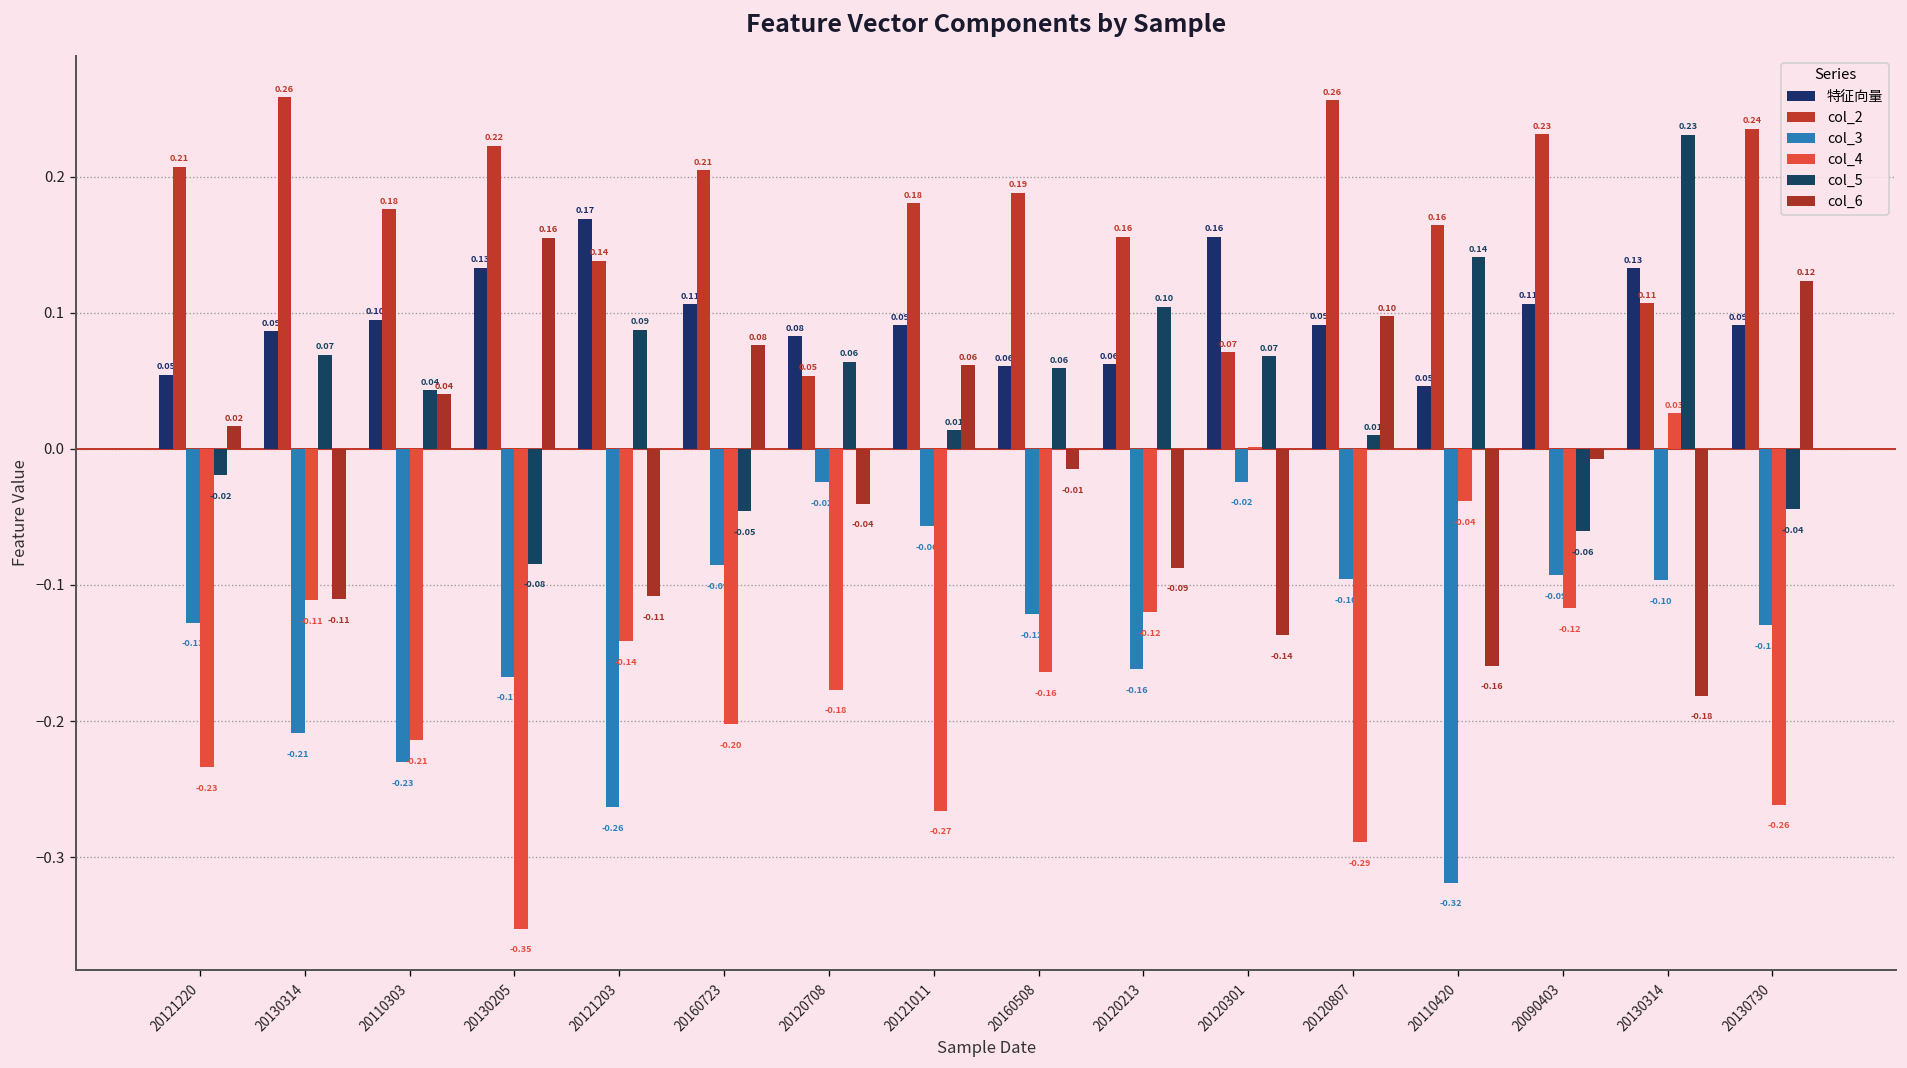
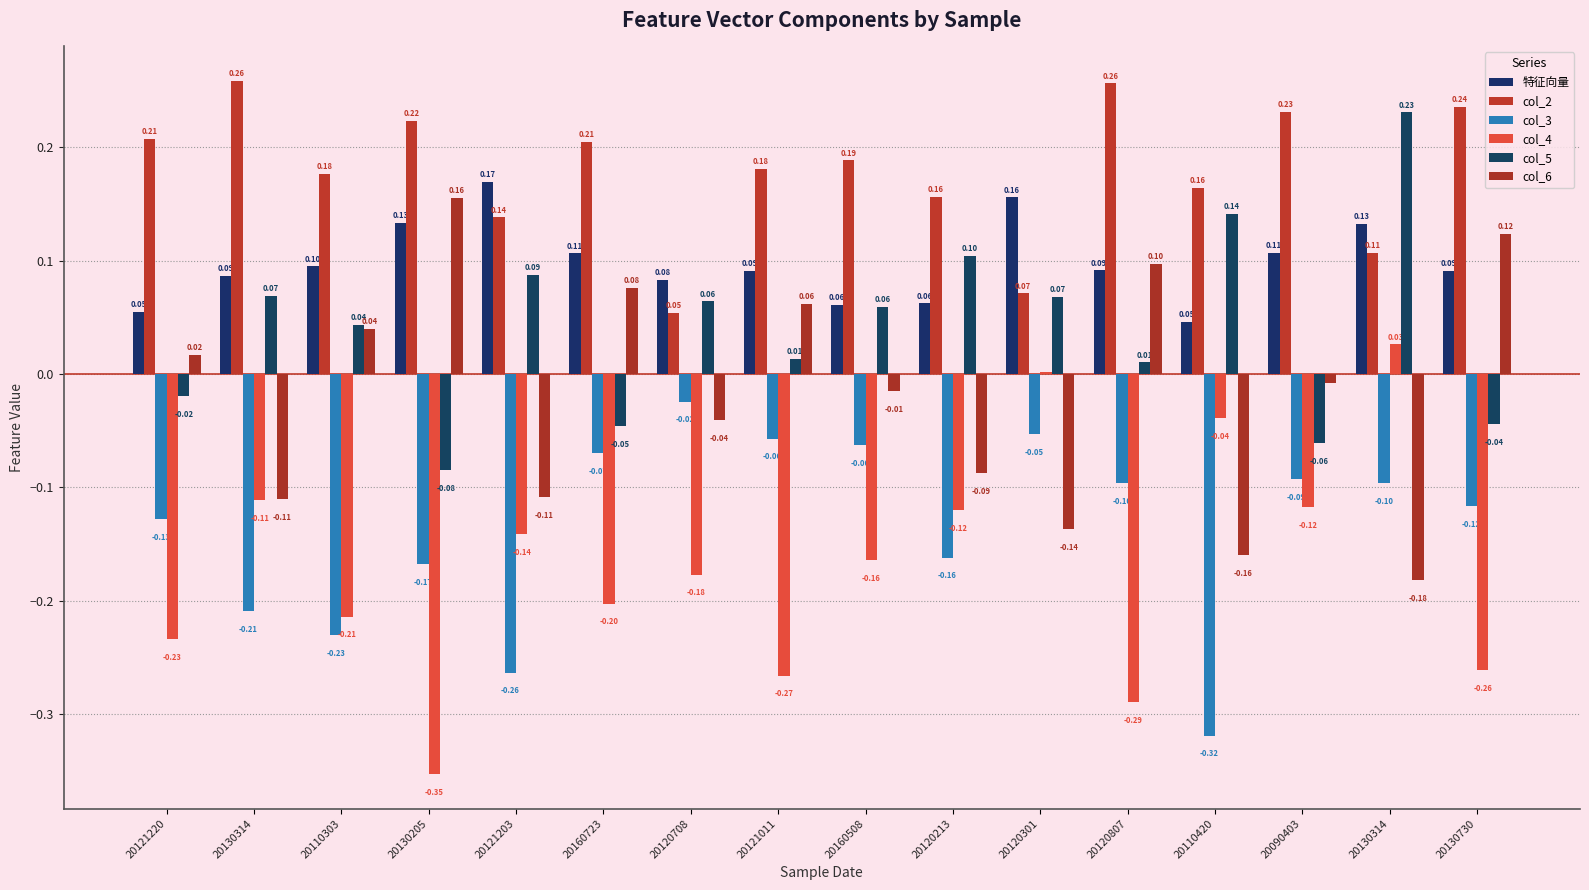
col_3, 20160723: -0.09 -> -0.07
col_3, 20160508: -0.12 -> -0.06
col_3, 20120301: -0.02 -> -0.05
col_3, 20130730: -0.13 -> -0.12
